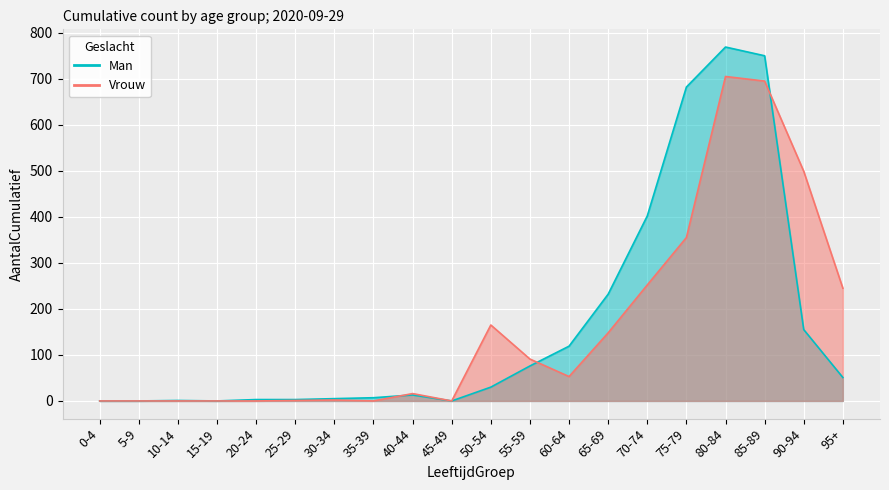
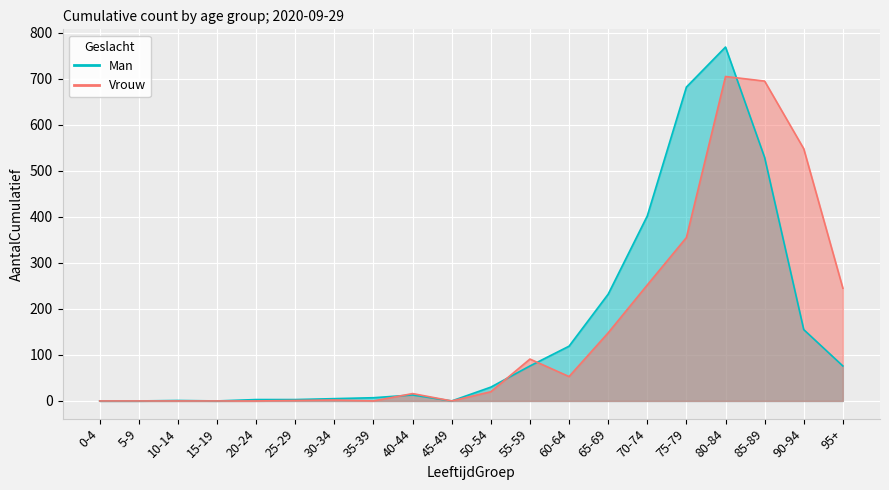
Vrouw, 50-54: 170 -> 20
Man, 85-89: 750 -> 530
Vrouw, 90-94: 500 -> 550
Man, 95+: 50 -> 80
